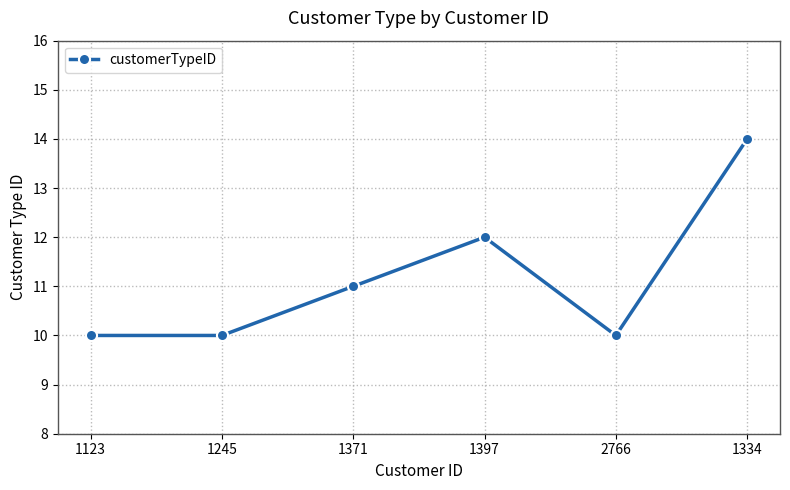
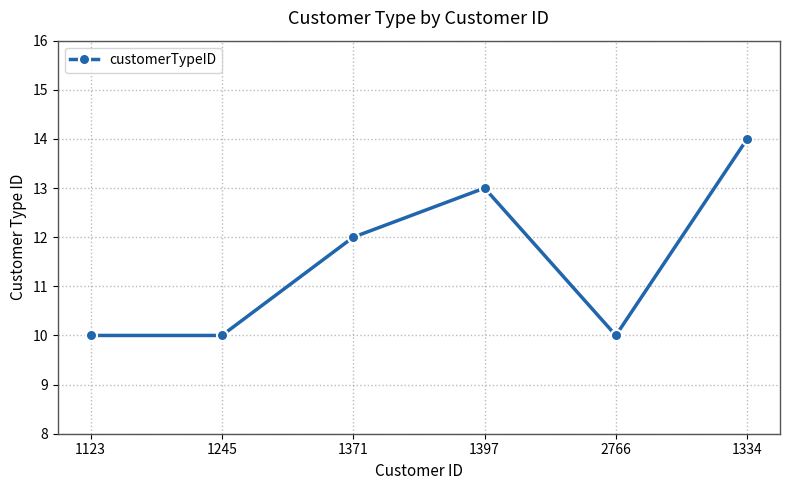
1371: 11 -> 12
1397: 12 -> 13
